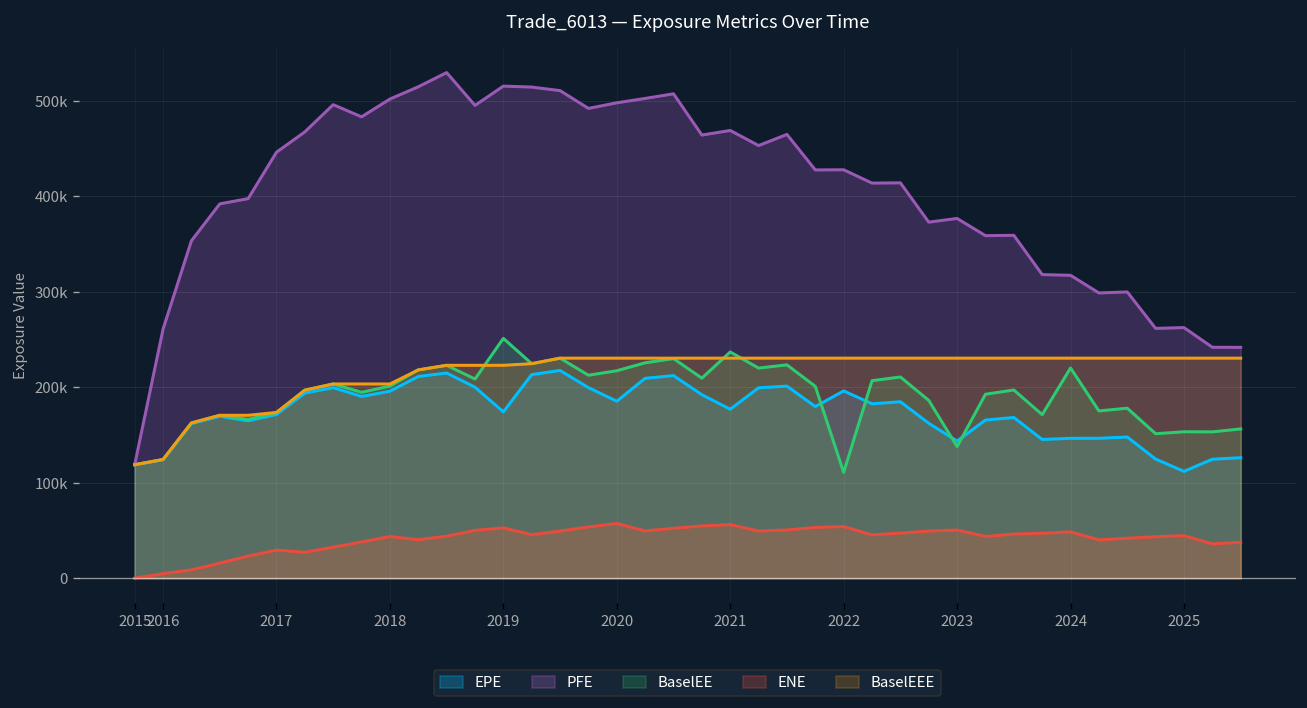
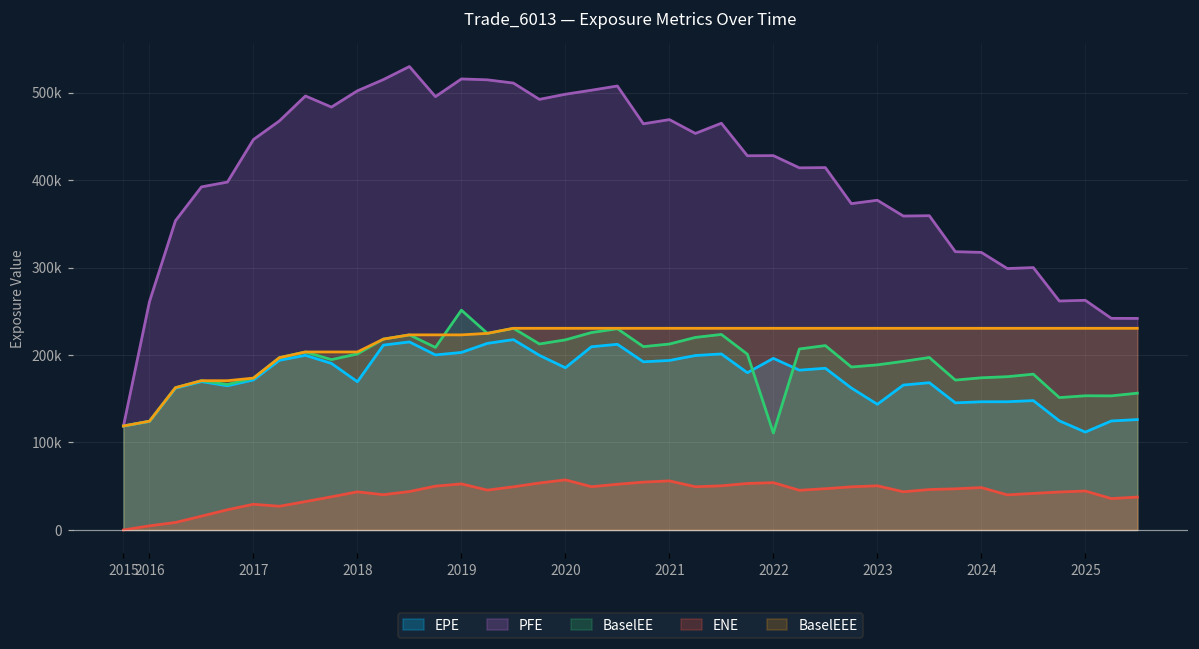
EPE, 2018: 200000 -> 170000
EPE, 2019: 170000 -> 200000
EPE, 2021: 180000 -> 190000
BaselEE, 2021: 240000 -> 210000
BaselEE, 2023: 140000 -> 190000
BaselEE, 2024: 220000 -> 170000
